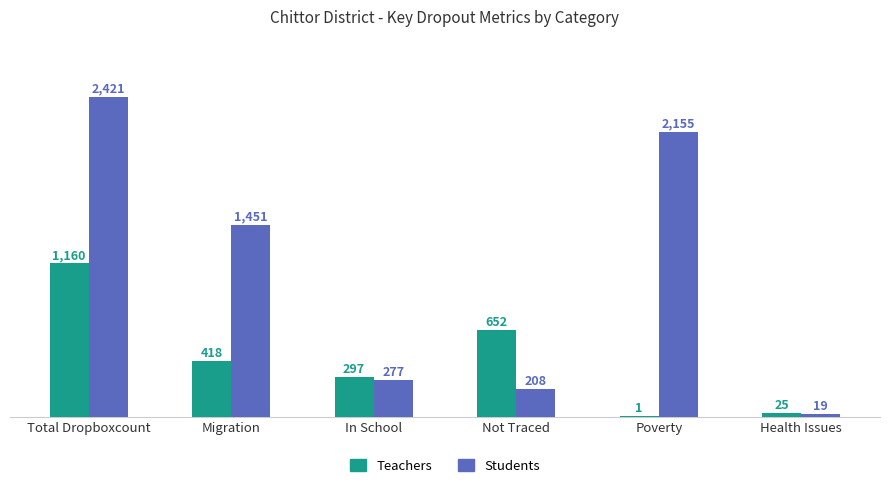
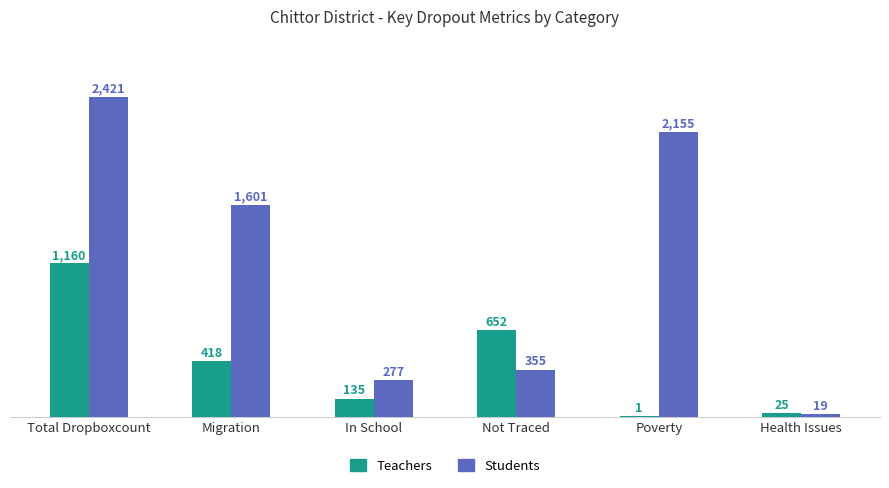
Students, Migration: 1,451 -> 1,601
Teachers, In School: 297 -> 135
Students, Not Traced: 208 -> 355
